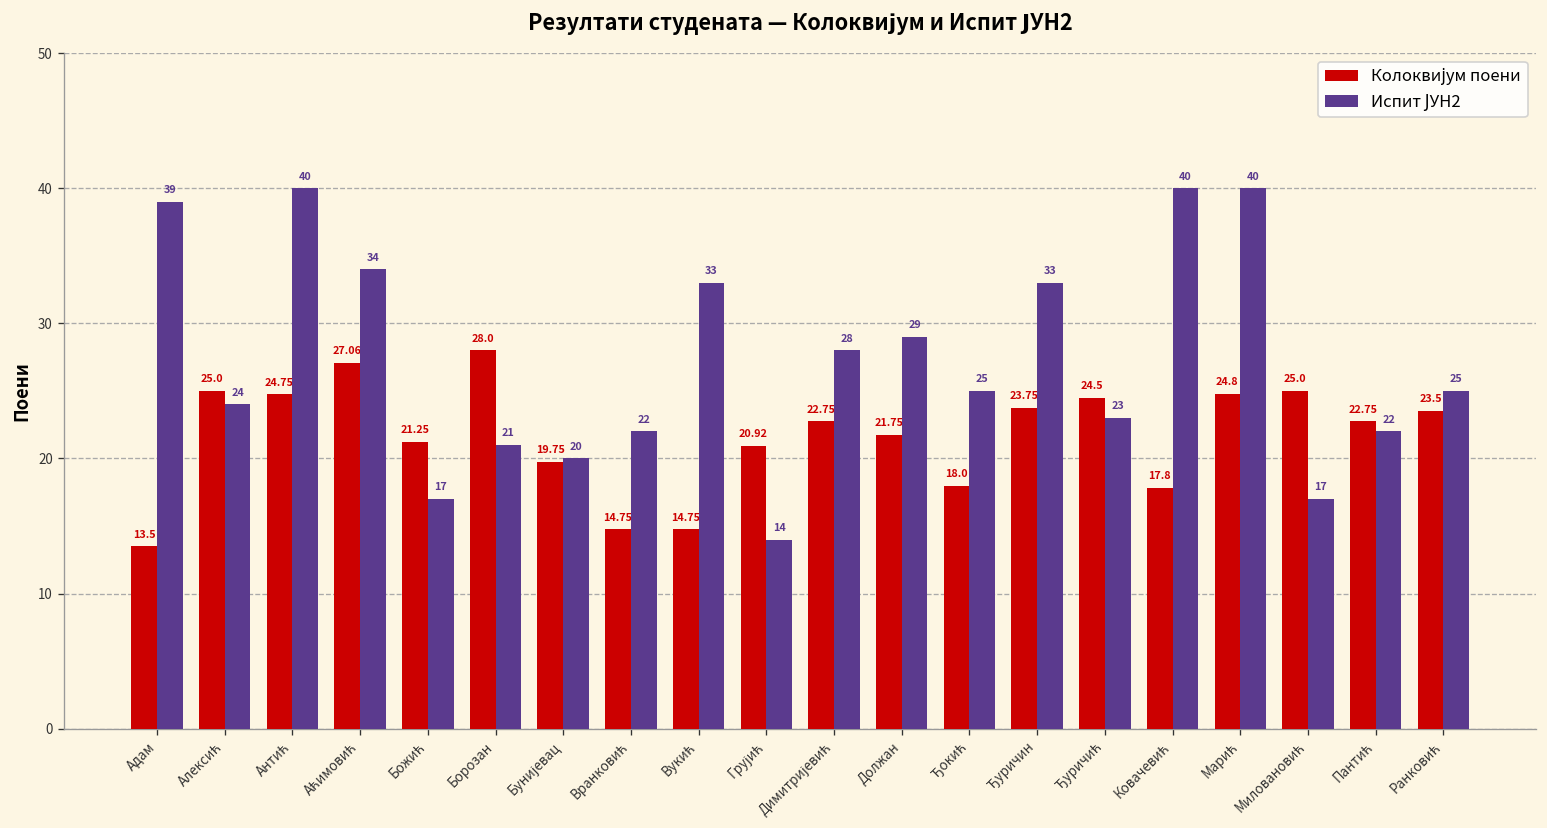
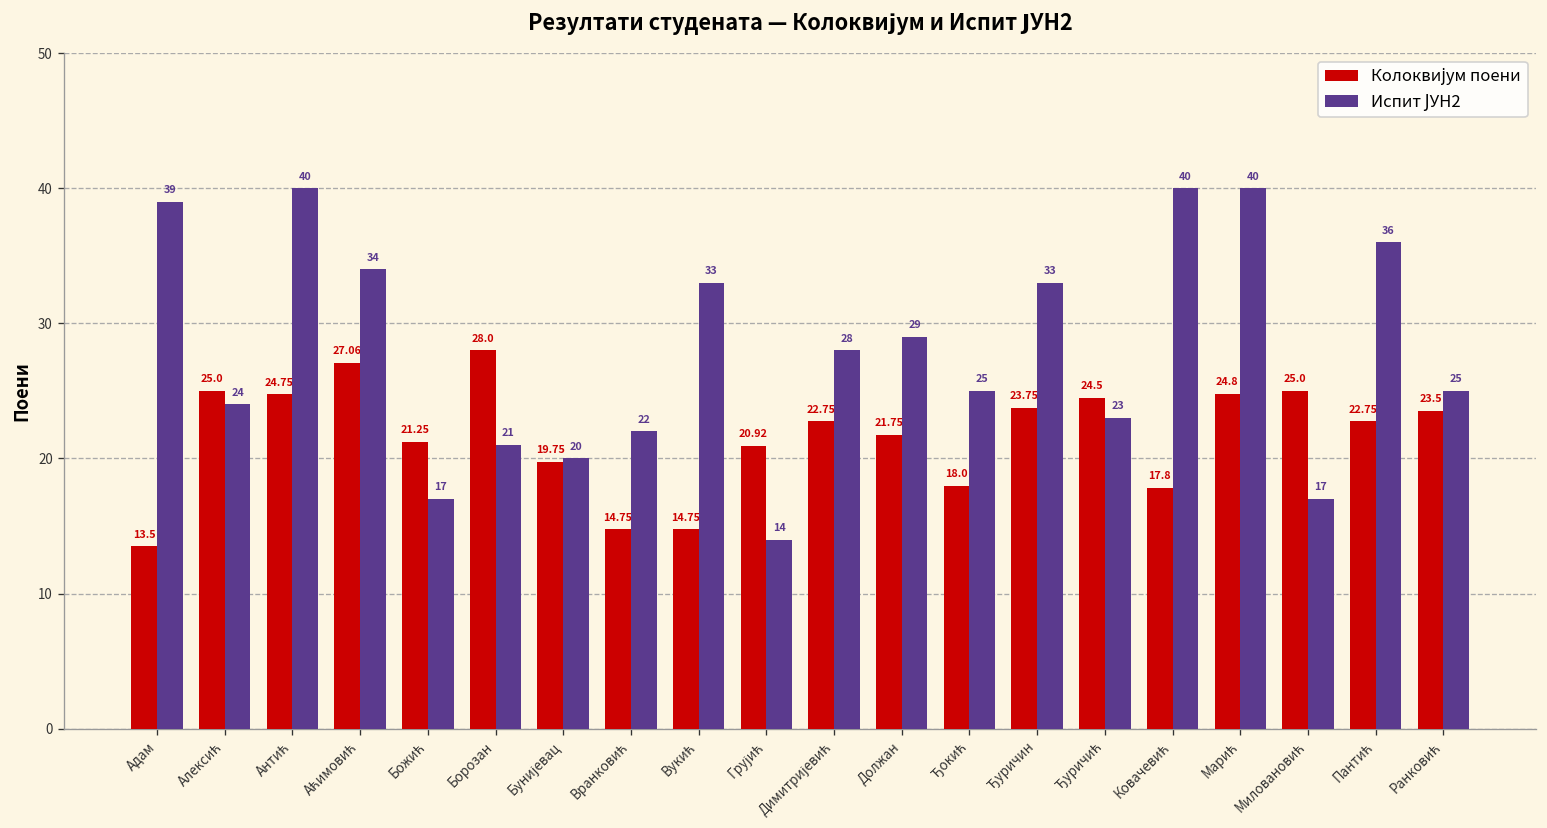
Испит ЈУН2, Пантић: 22 -> 36
